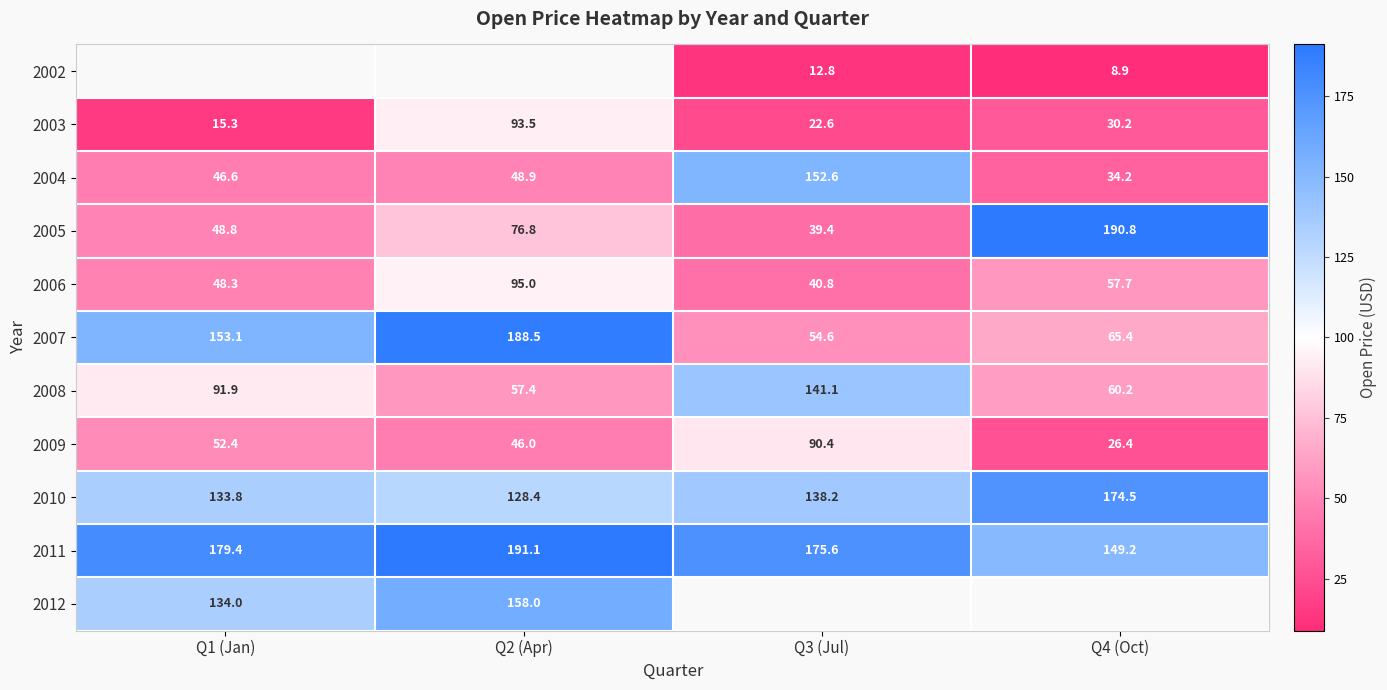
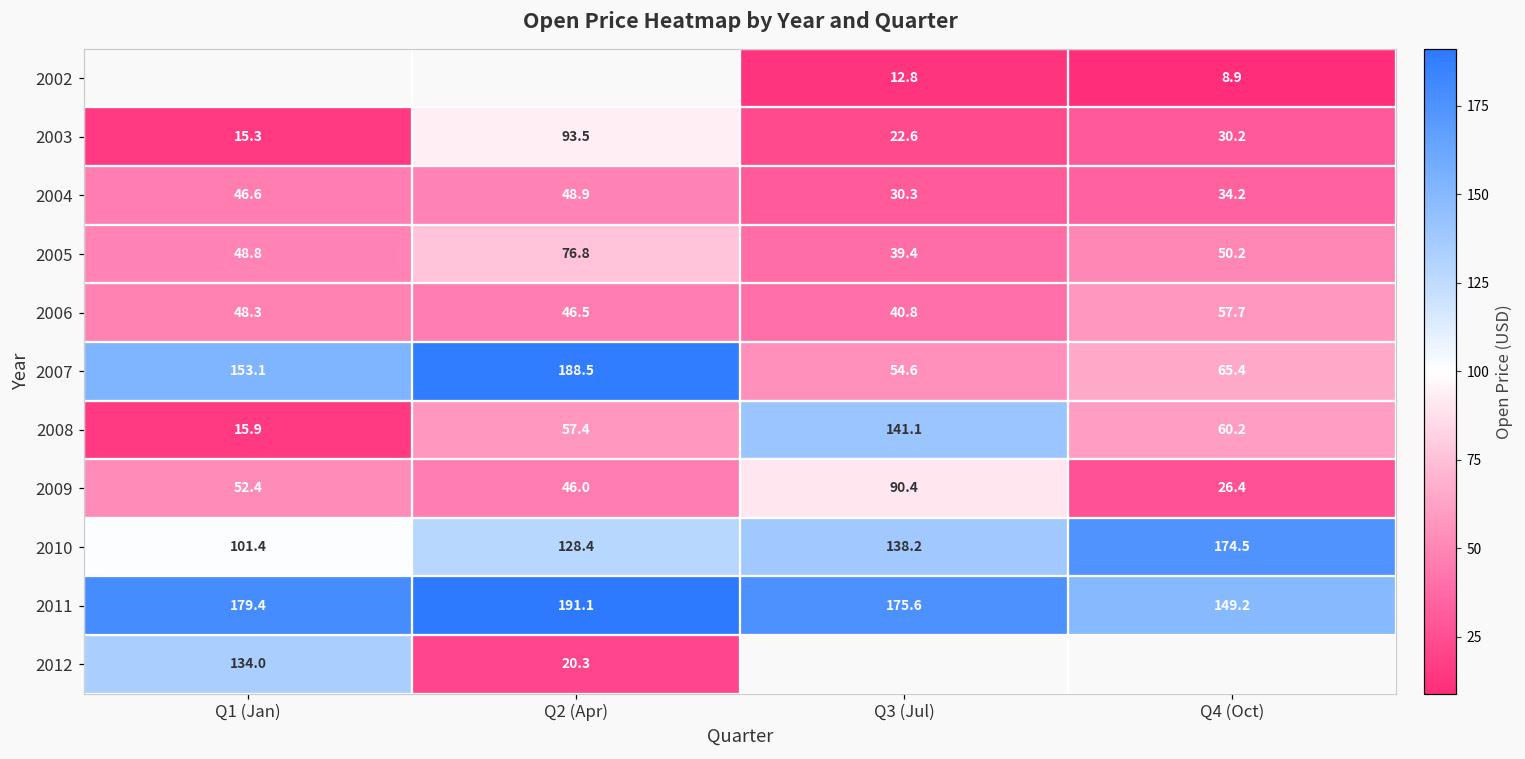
2004, Q3 (Jul): 152.6 -> 30.3
2005, Q4 (Oct): 190.8 -> 50.2
2006, Q2 (Apr): 95.0 -> 46.5
2008, Q1 (Jan): 91.9 -> 15.9
2010, Q1 (Jan): 133.8 -> 101.4
2012, Q2 (Apr): 158.0 -> 20.3
